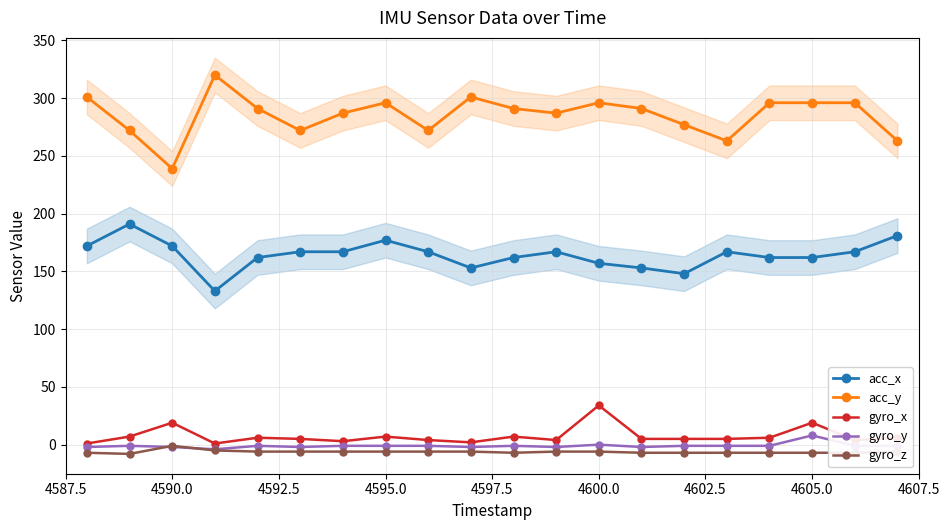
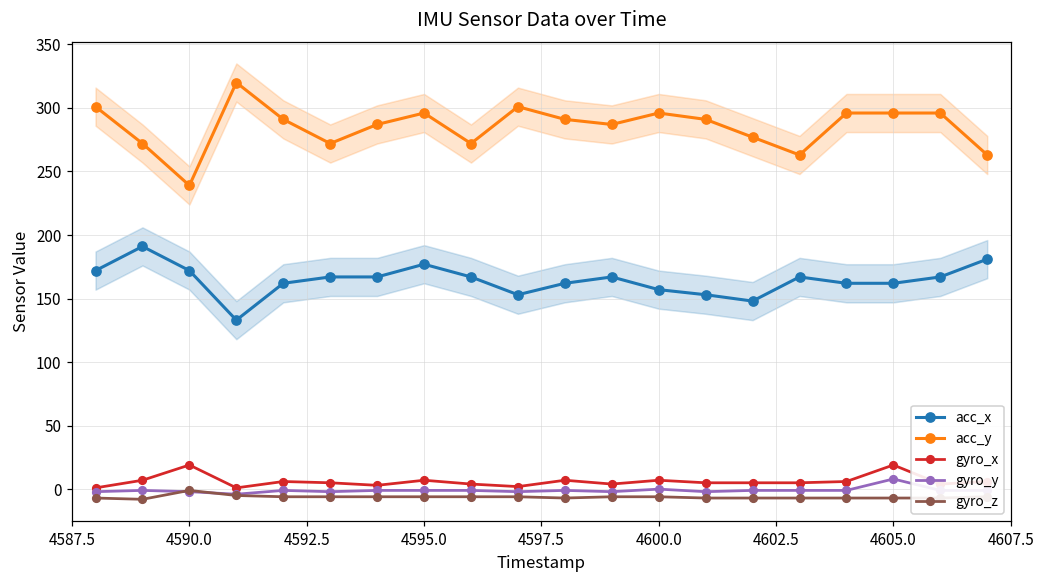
gyro_x, 4600.0: 34 -> 7
